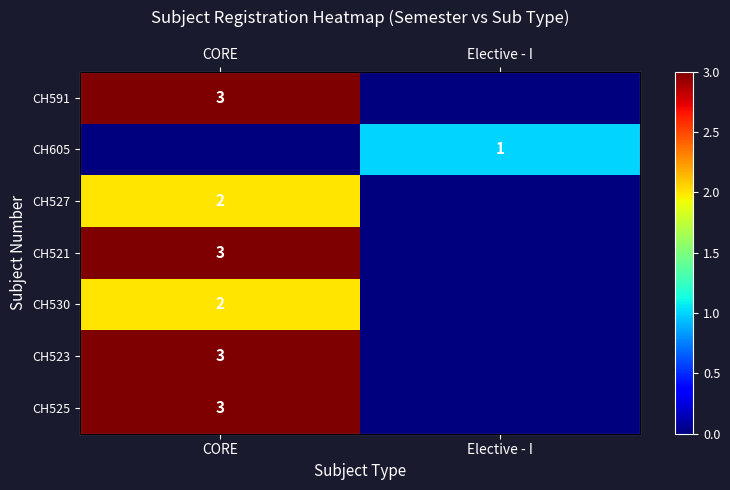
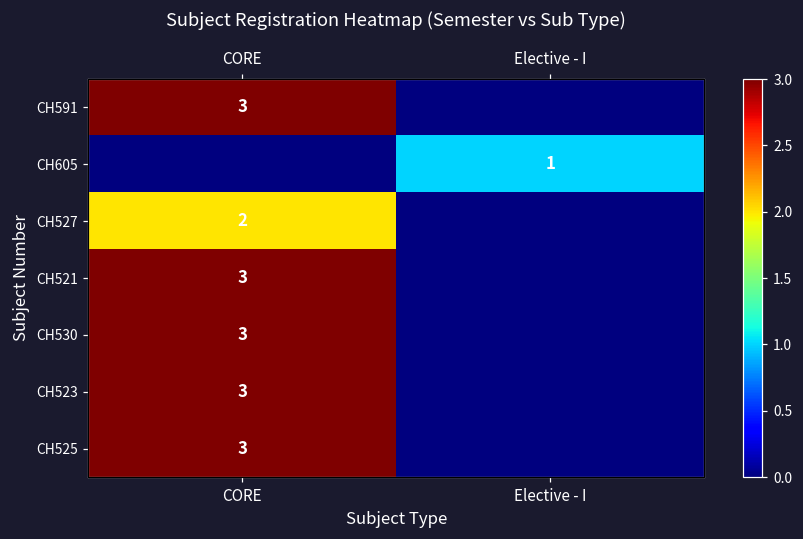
CH530, CORE: 2 -> 3
